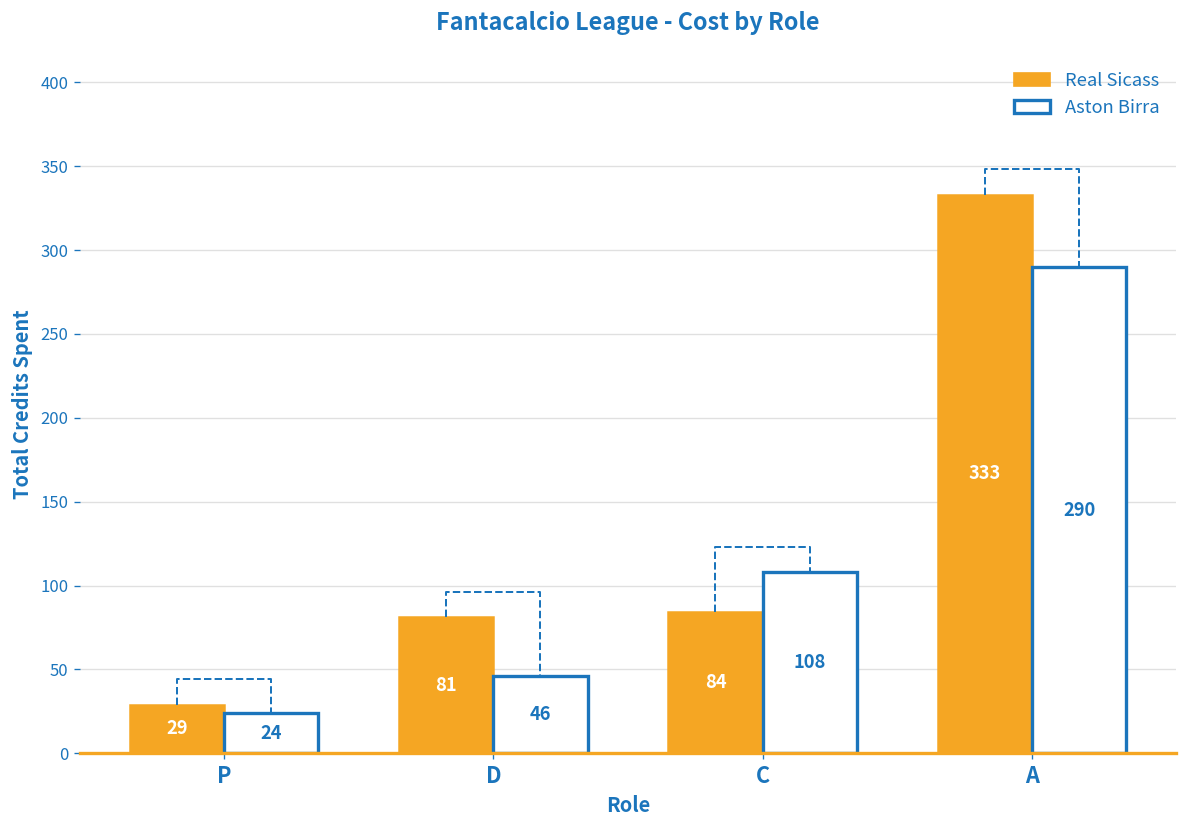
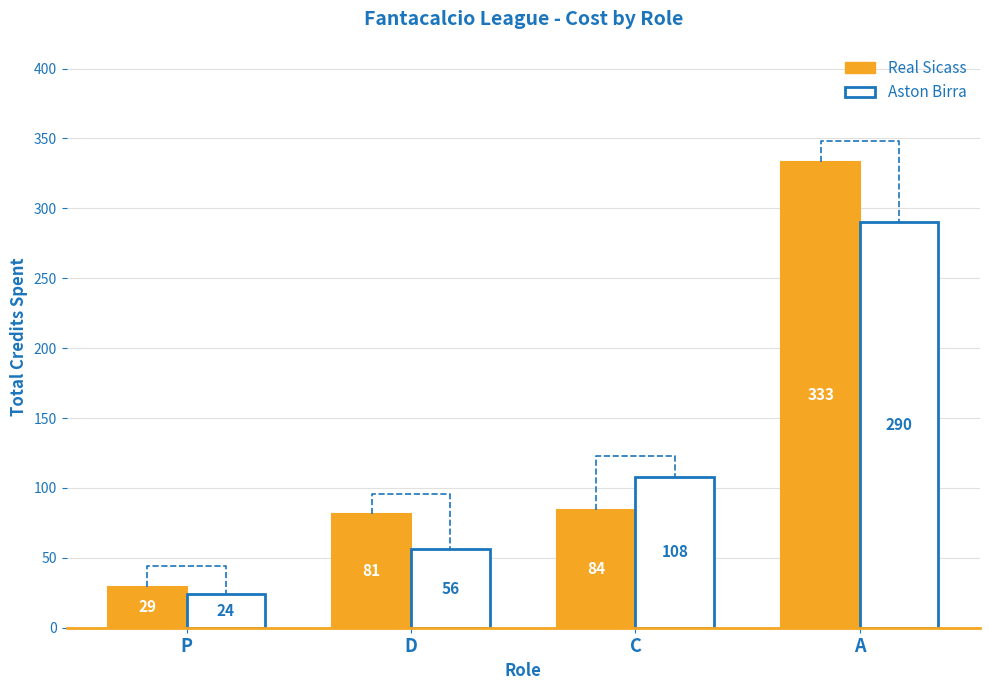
Aston Birra, D: 46 -> 56
